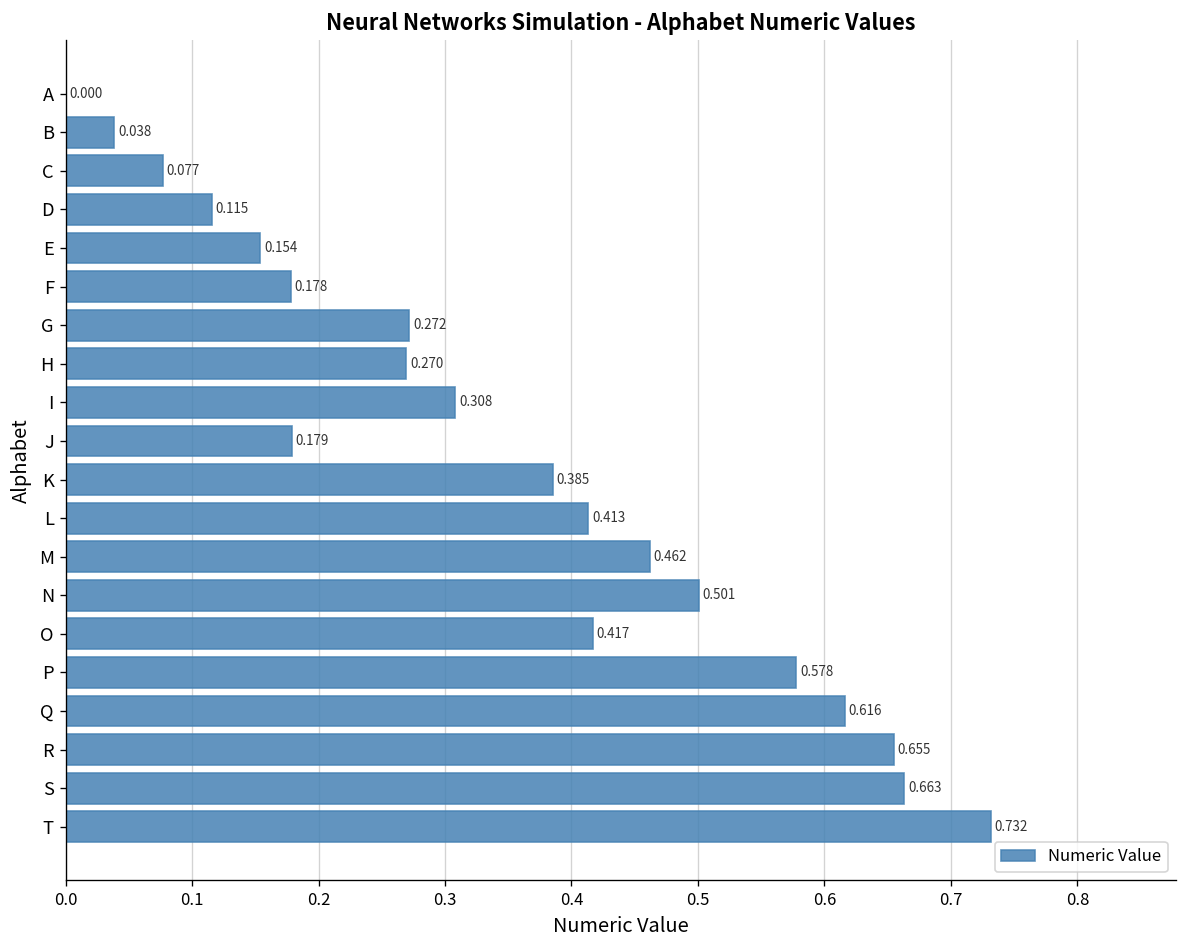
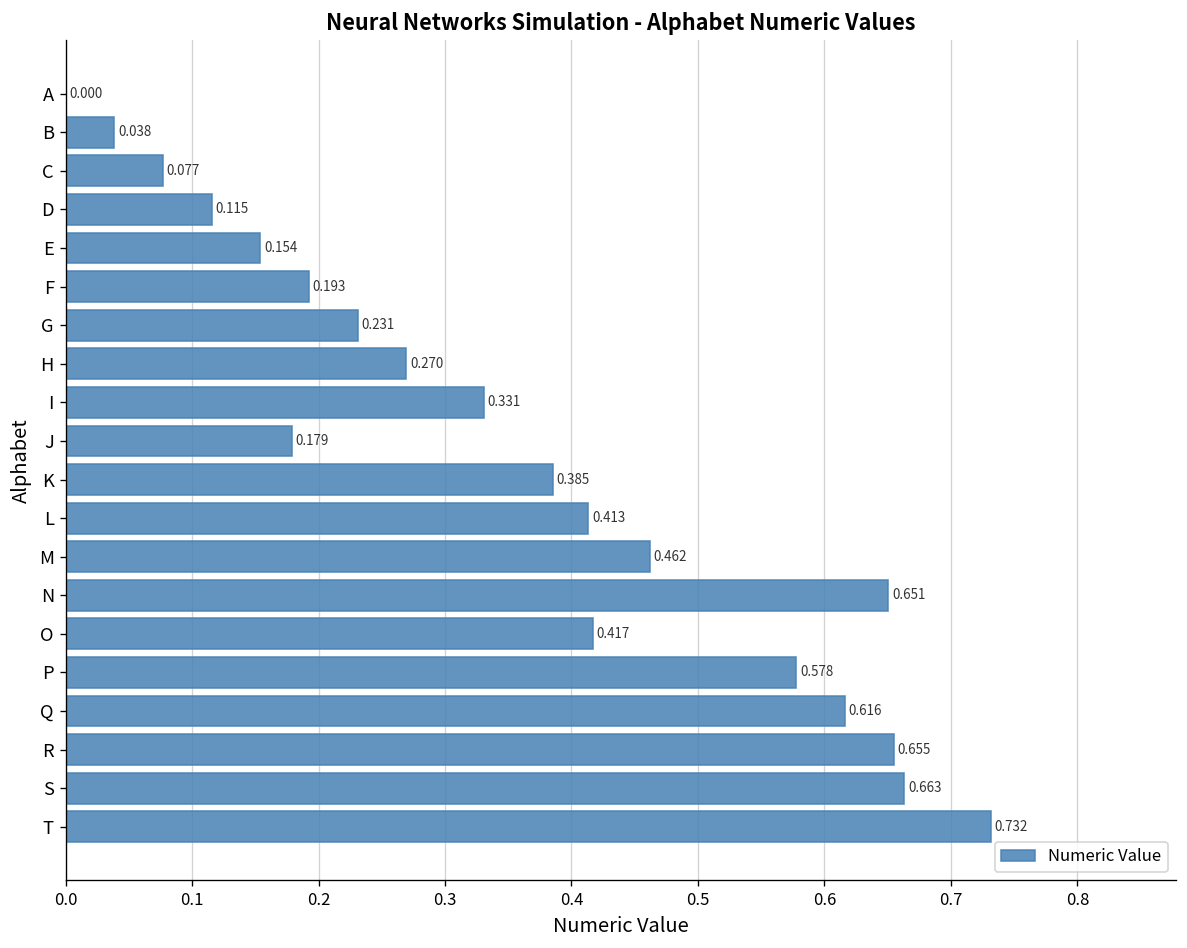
F: 0.178 -> 0.193
G: 0.272 -> 0.231
I: 0.308 -> 0.331
N: 0.501 -> 0.651
